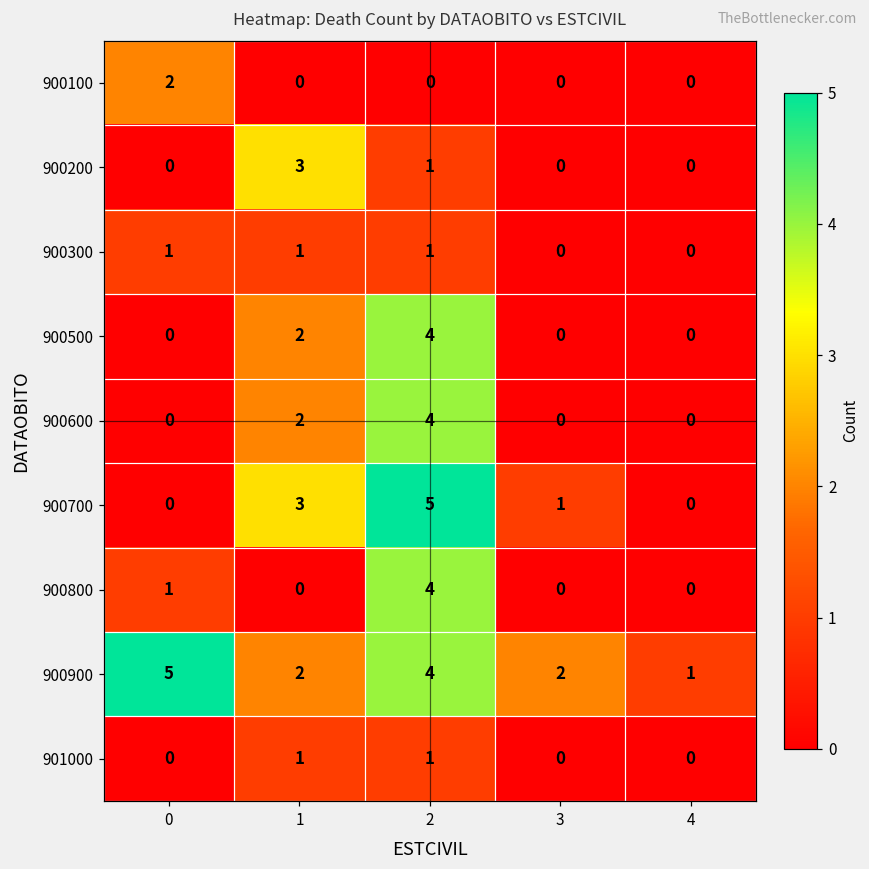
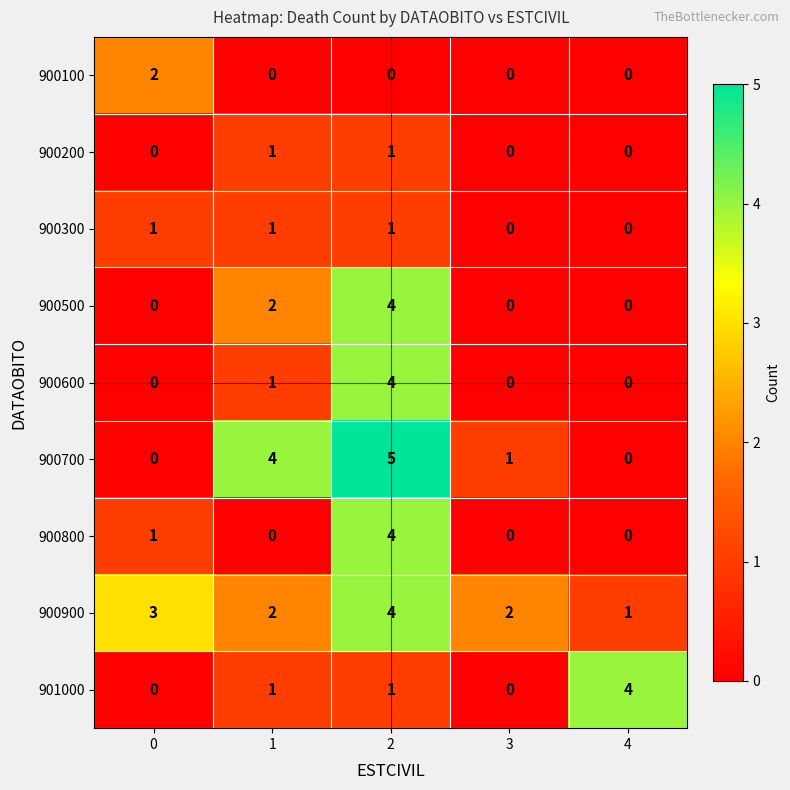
900200, 1: 3 -> 1
900600, 1: 2 -> 1
900700, 1: 3 -> 4
900900, 0: 5 -> 3
901000, 4: 0 -> 4
